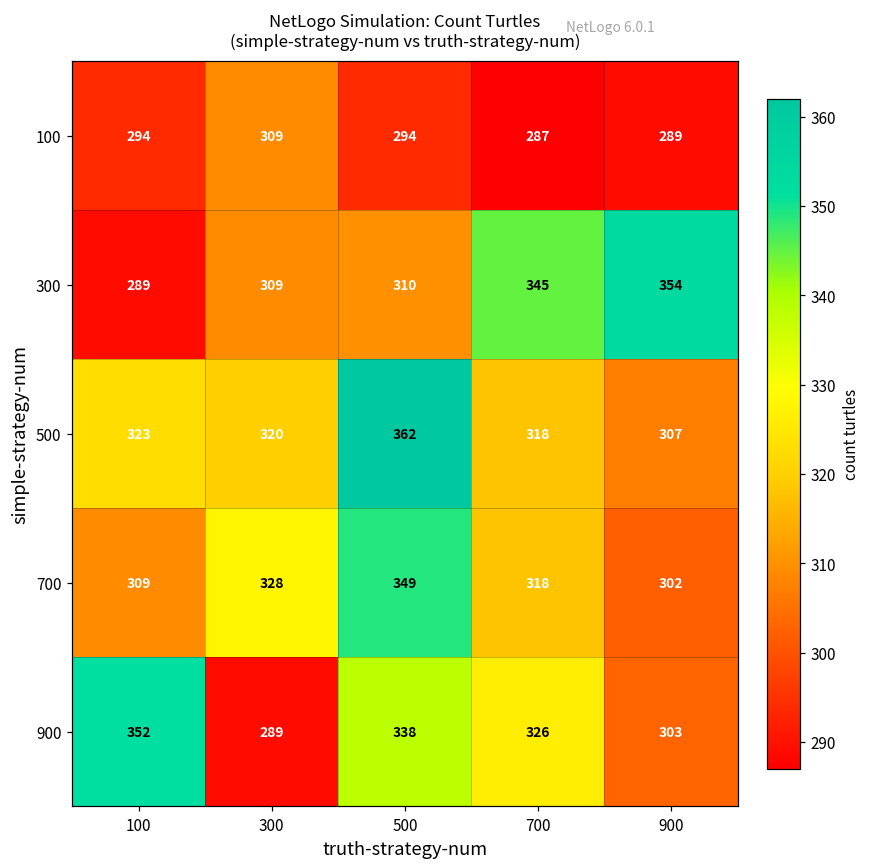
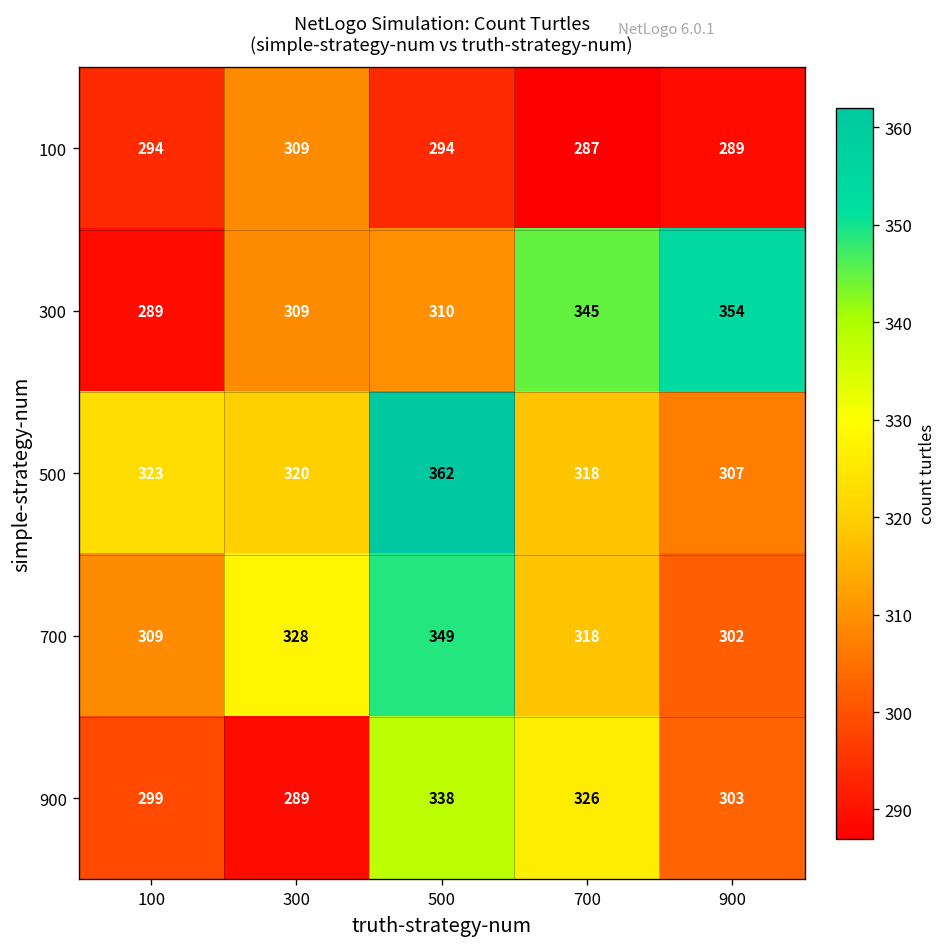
900, 100: 352 -> 299
